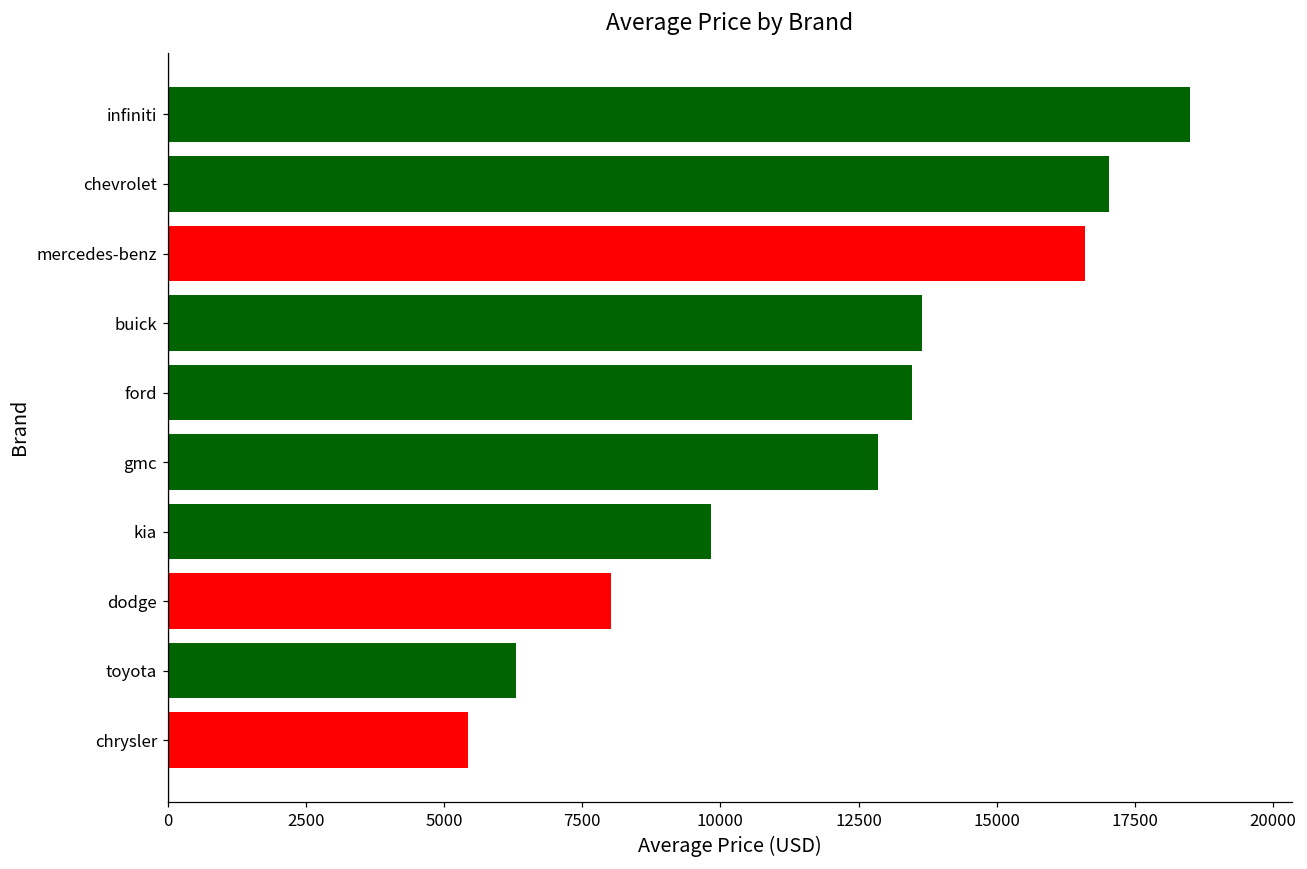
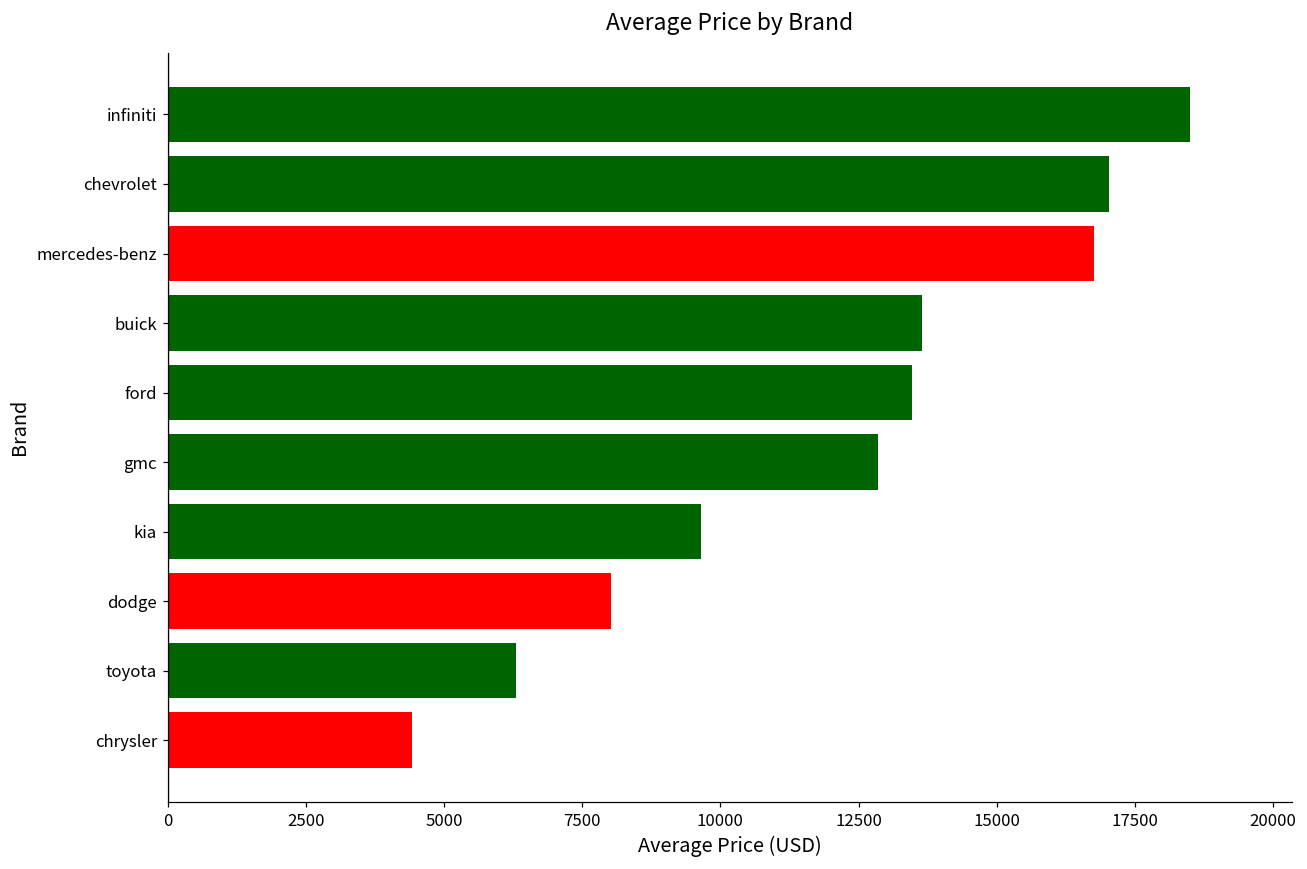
mercedes-benz: 16600 -> 16800
kia: 9800 -> 9700
chrysler: 5400 -> 4400
